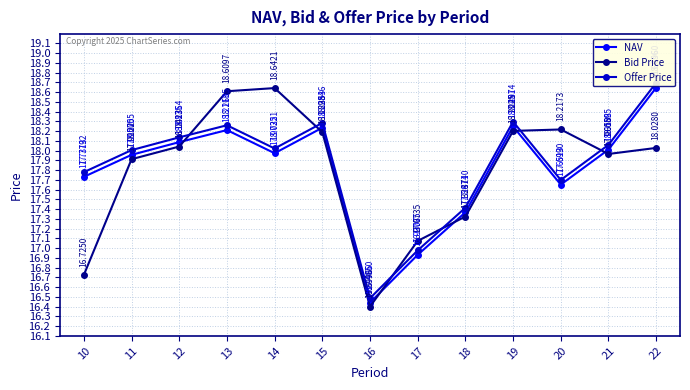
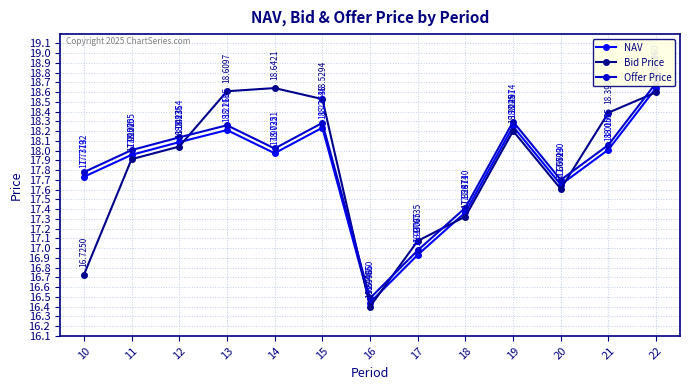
Bid Price, 15: 18.1898 -> 18.5294
Bid Price, 20: 18.2173 -> 17.6072
Bid Price, 21: 18.0 -> 18.4
Bid Price, 22: 18.0 -> 18.6
